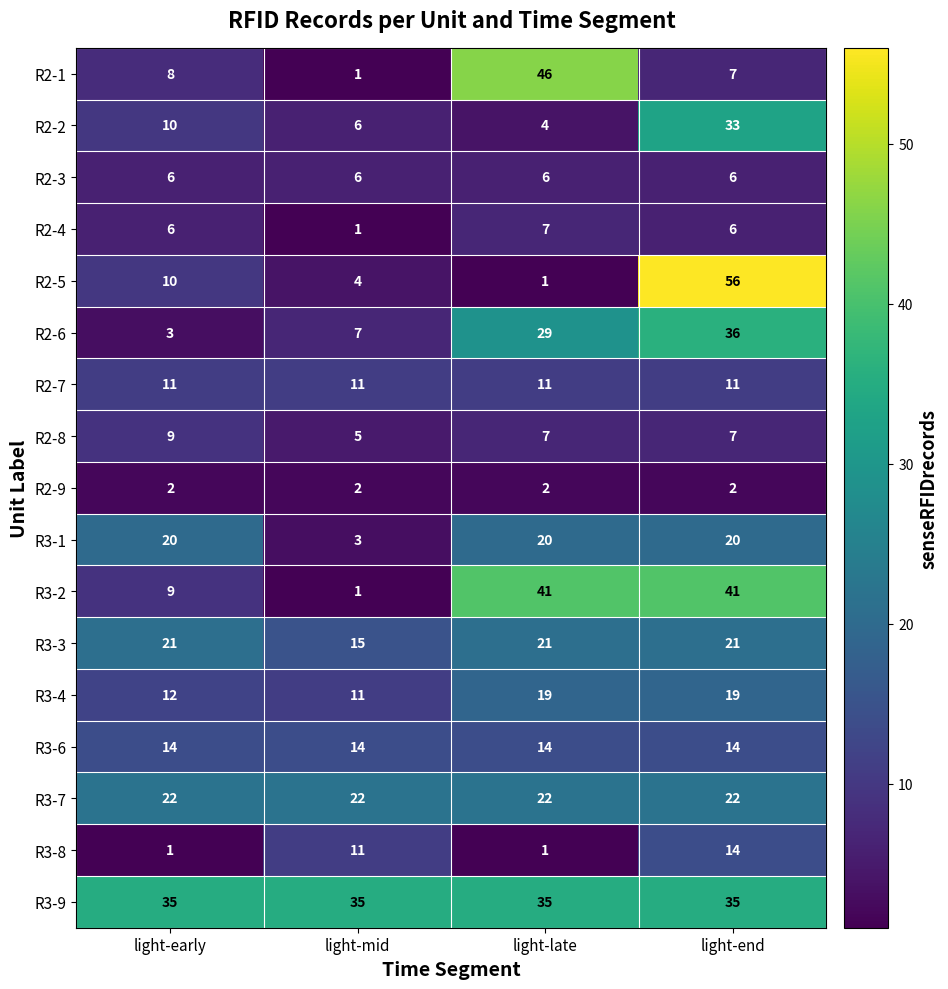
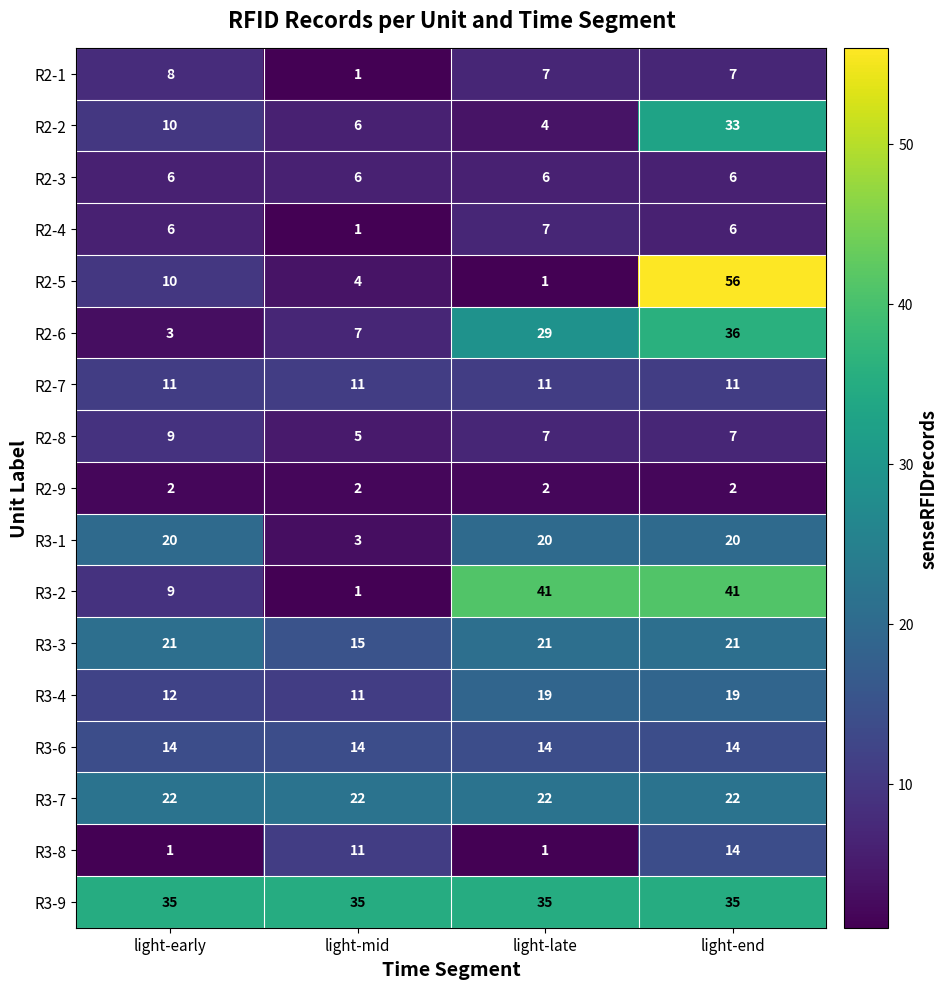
R2-1, light-late: 46 -> 7
